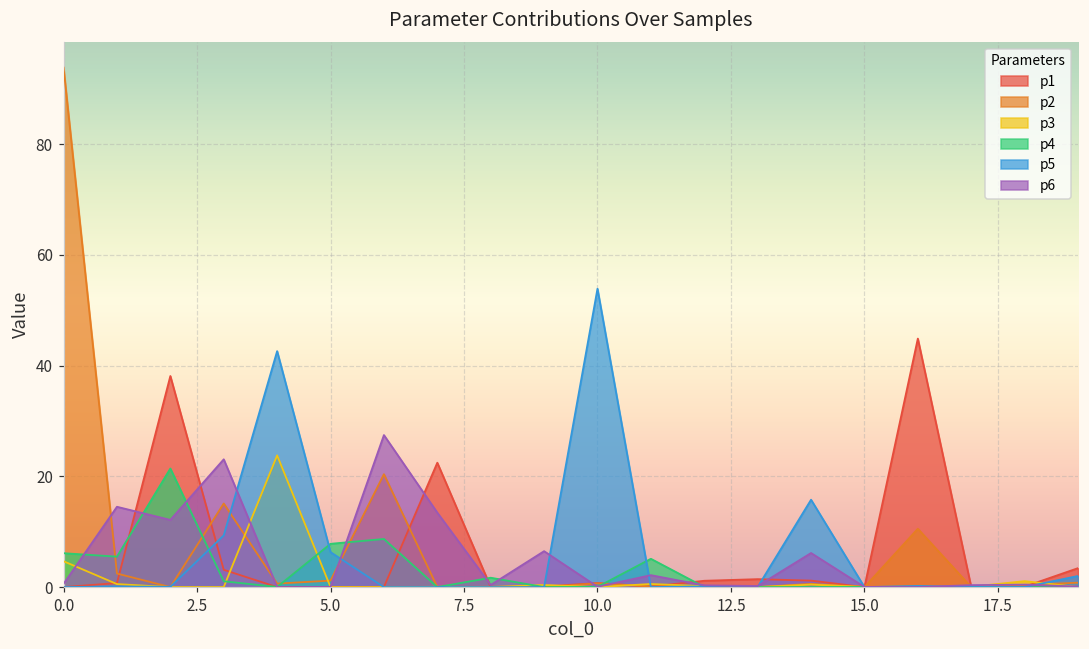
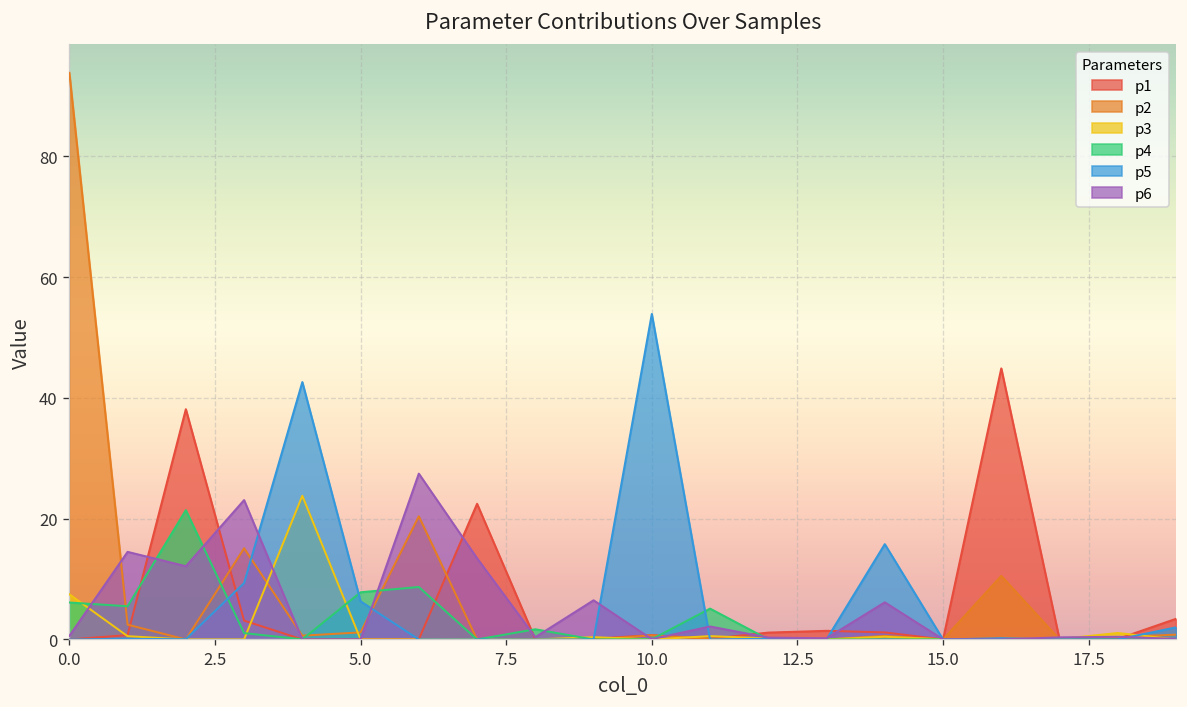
p3, 0.0: 5 -> 7
